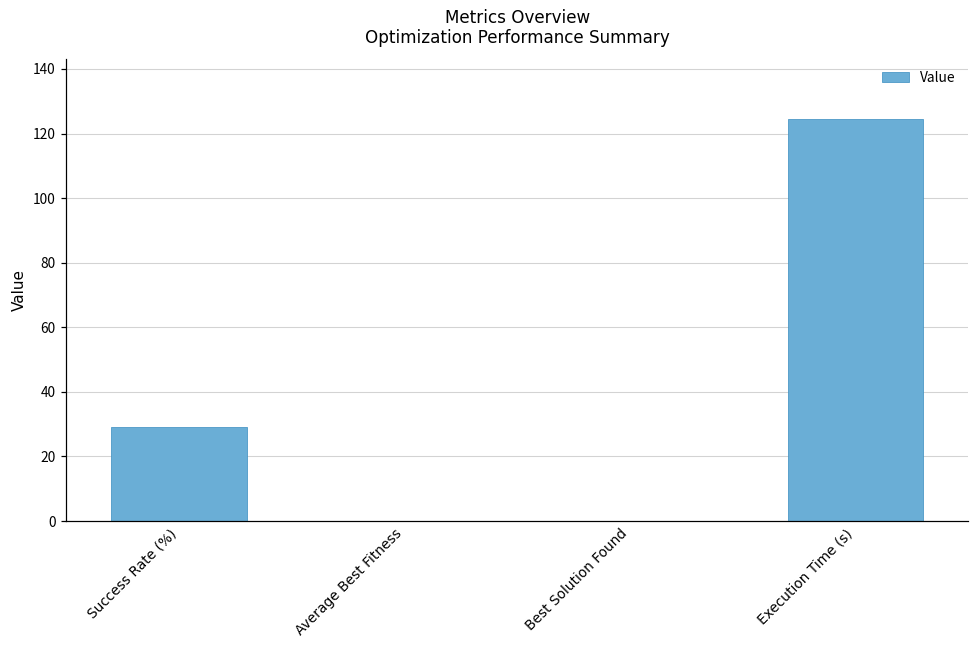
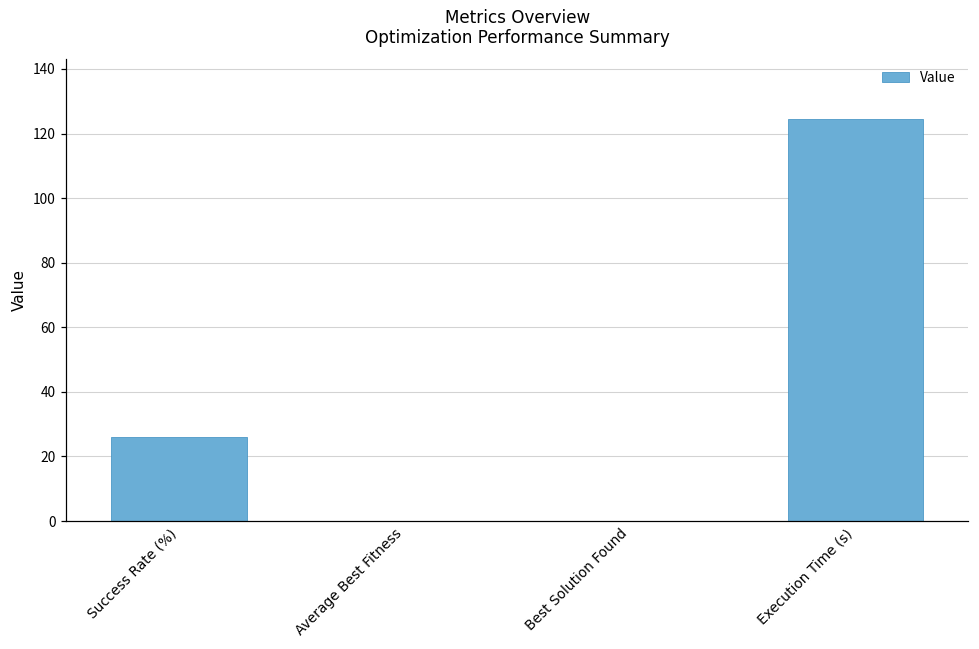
Success Rate (%): 29 -> 26
